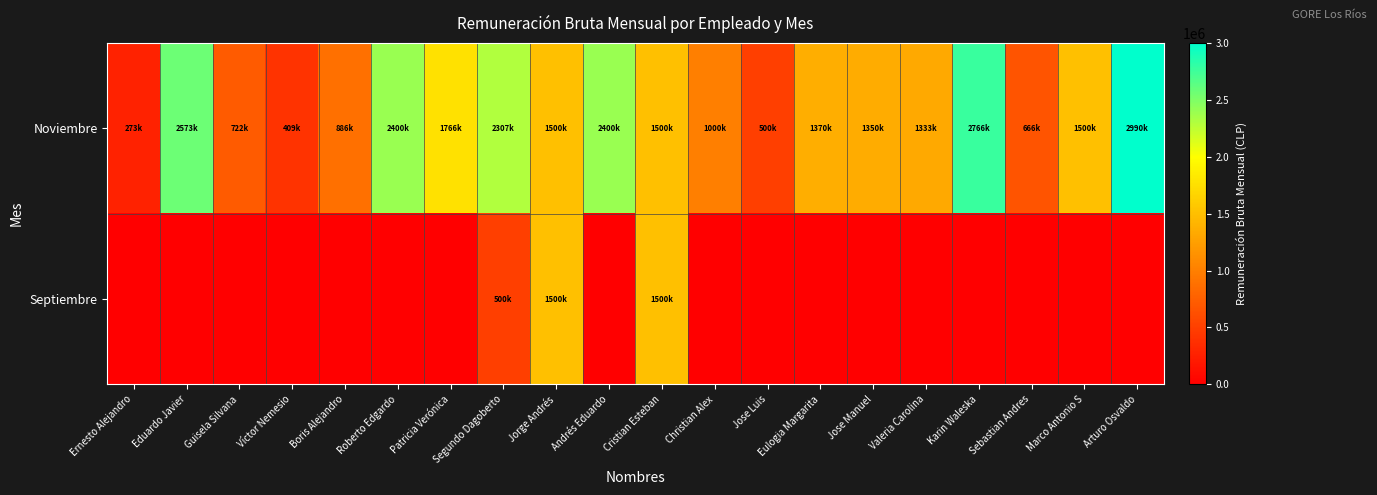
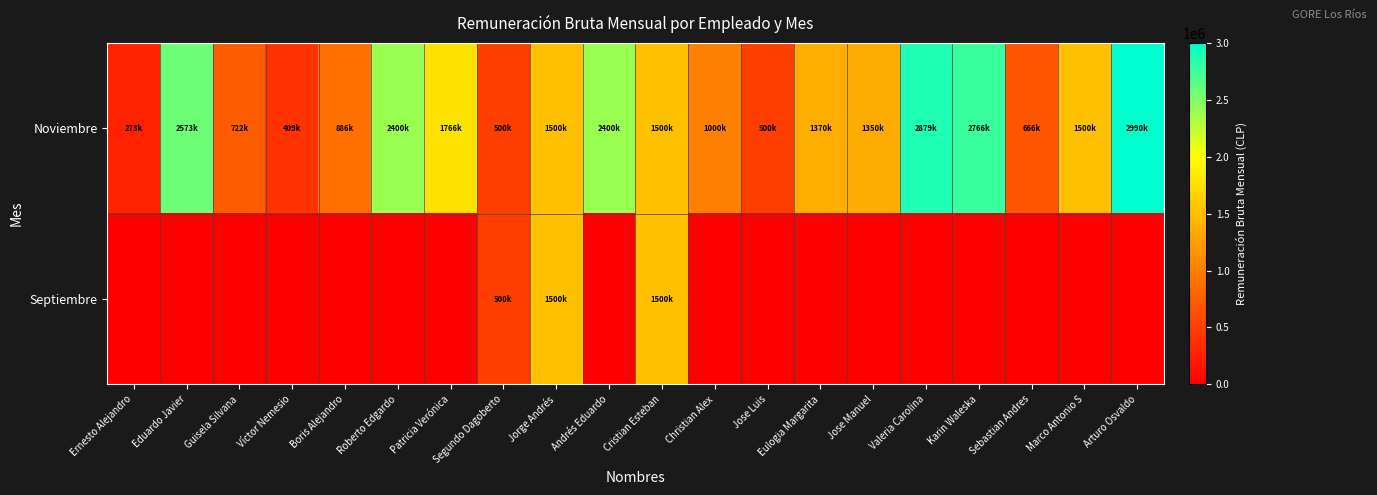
Noviembre, Segundo Dagoberto: 2307k -> 500k
Noviembre, Valeria Carolina: 1333k -> 2879k
